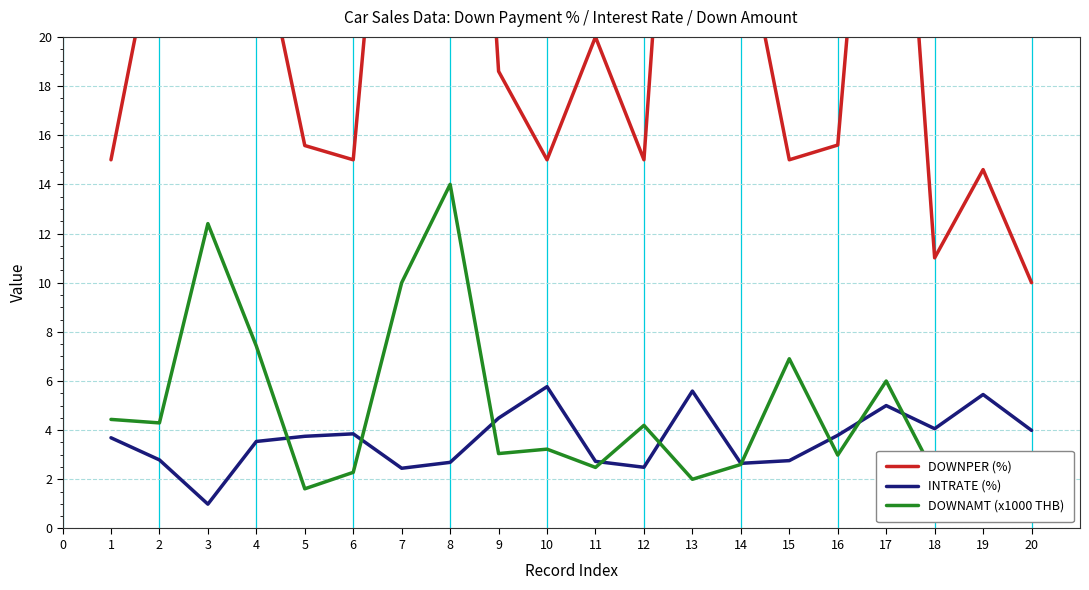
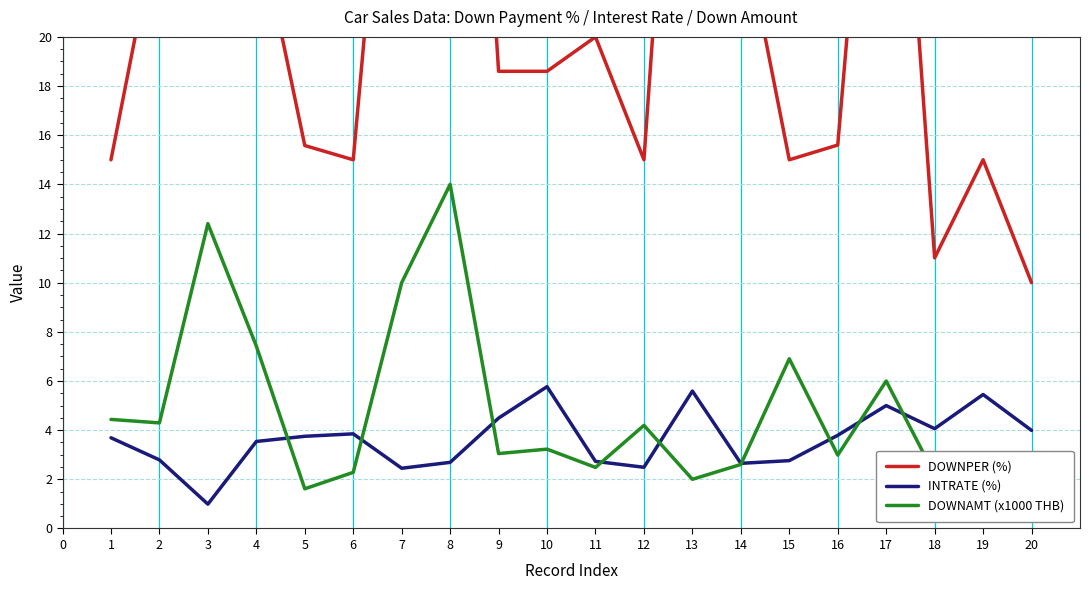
DOWNPER (%), 10: 15.0 -> 18.6
DOWNPER (%), 19: 14.6 -> 15.0
